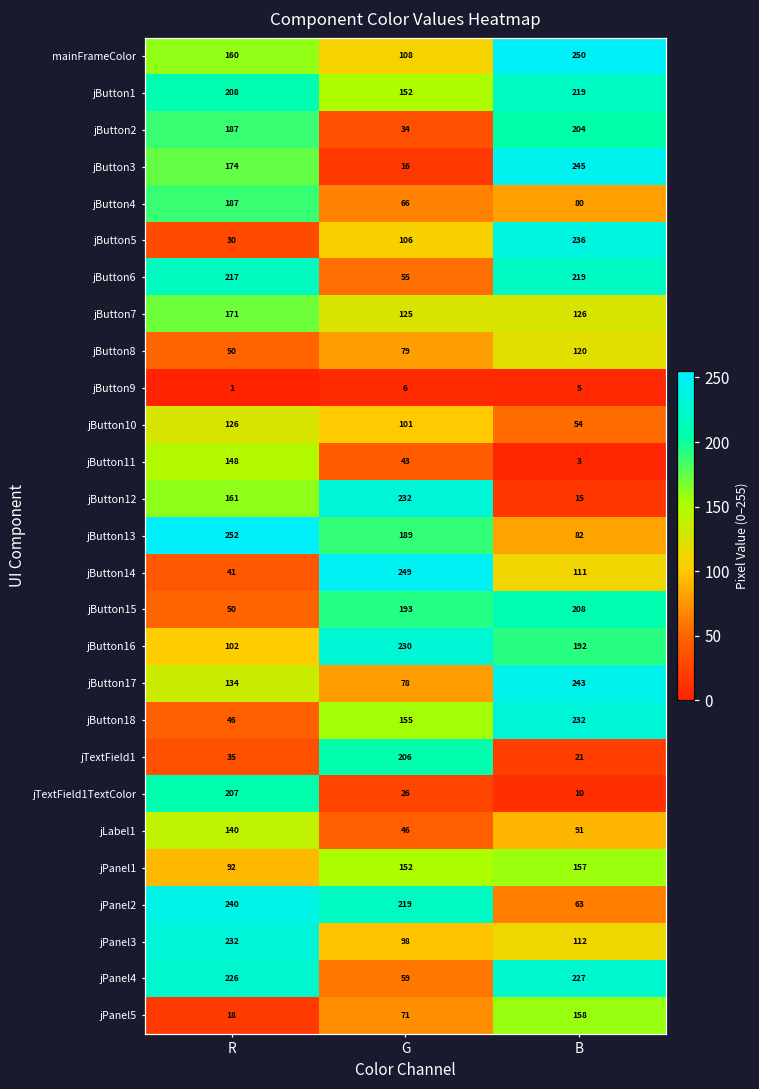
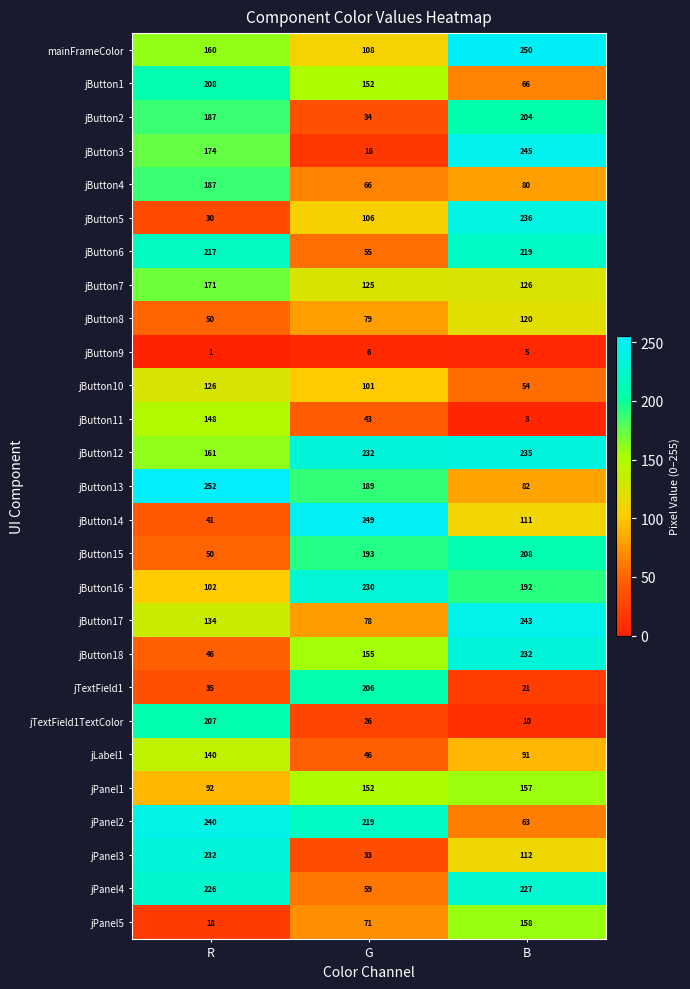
jButton1, B: 219 -> 66
jButton12, B: 15 -> 235
jPanel3, G: 98 -> 33
